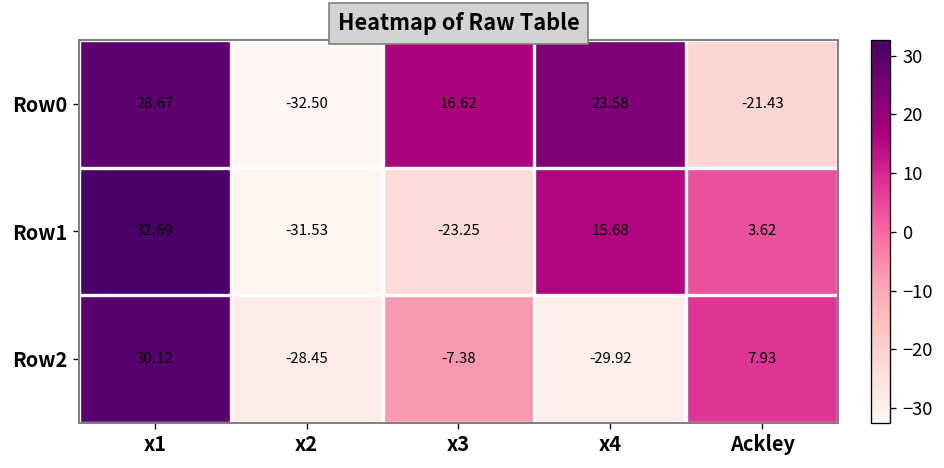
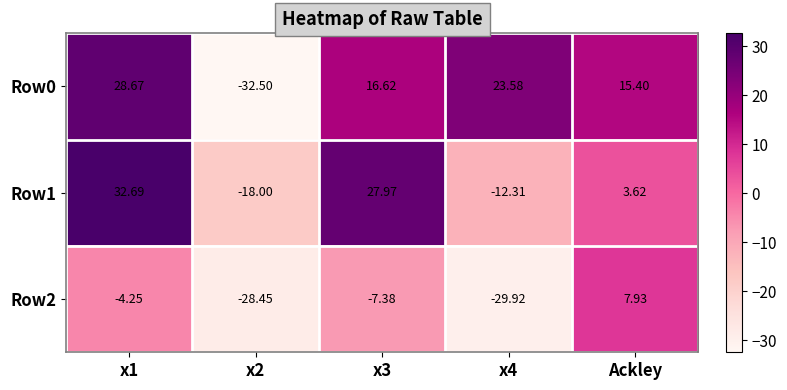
Row0, Ackley: -21.43 -> 15.40
Row1, x2: -31.53 -> -18.00
Row1, x3: -23.25 -> 27.97
Row1, x4: 15.68 -> -12.31
Row2, x1: 30.12 -> -4.25
